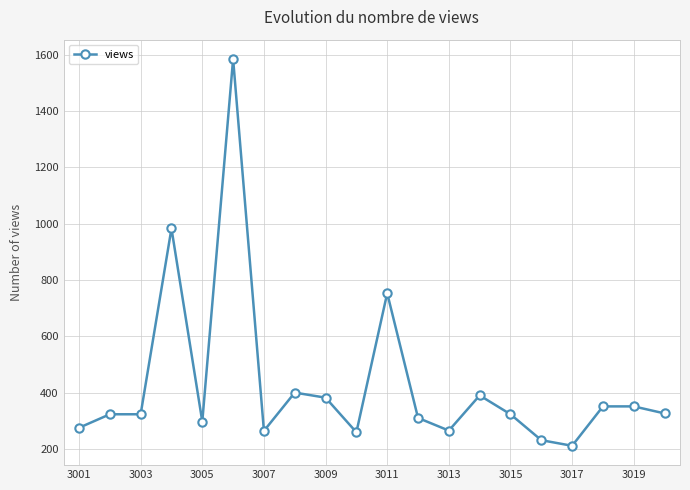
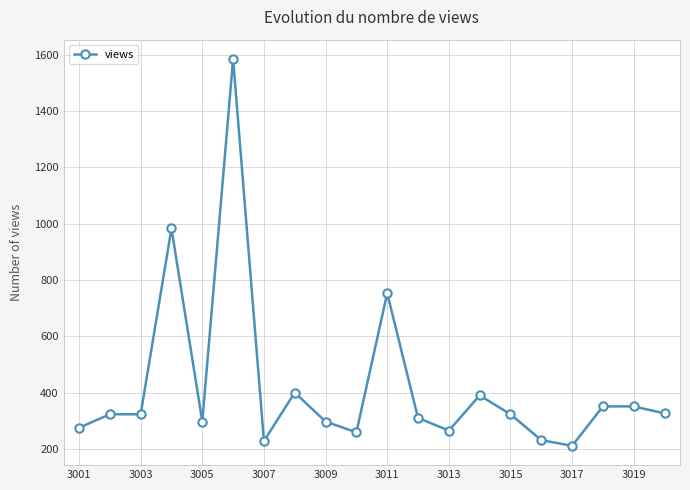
3007: 260 -> 230
3009: 380 -> 300
